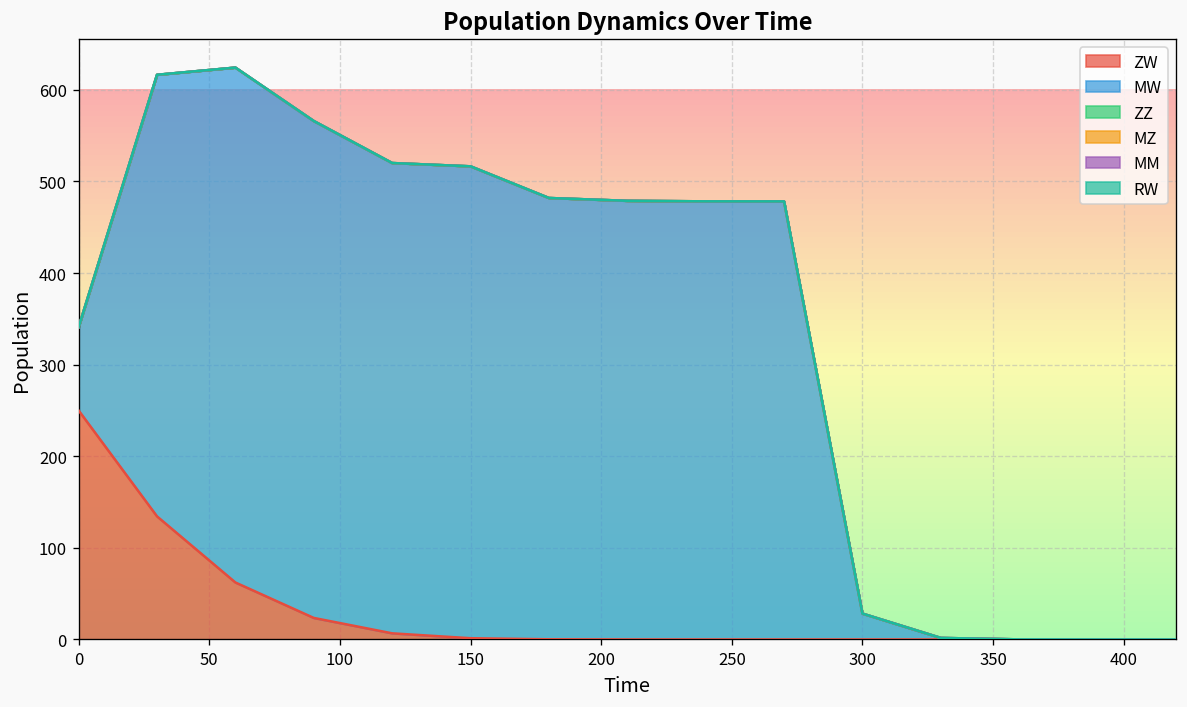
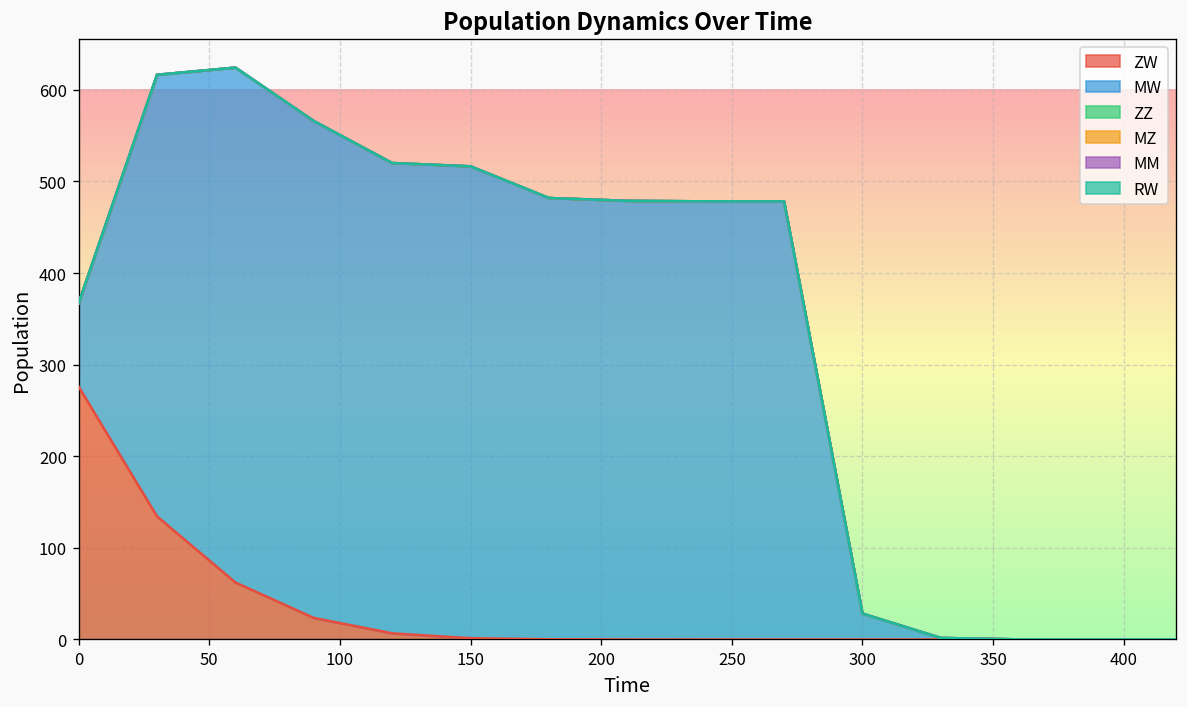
ZW, 0: 250 -> 280
